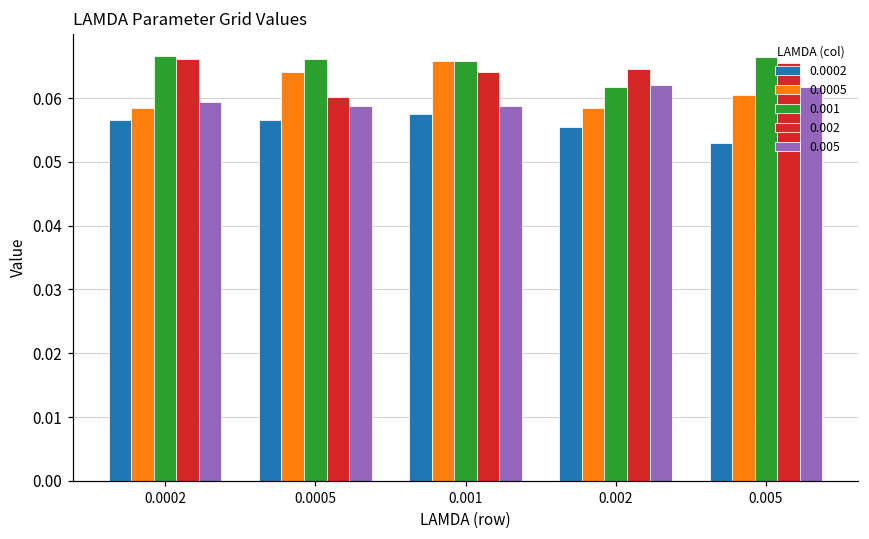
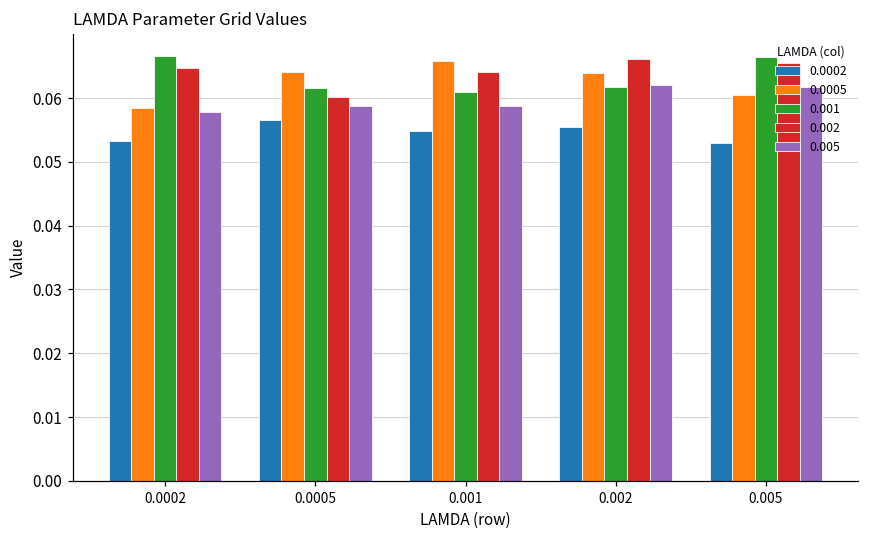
0.0002, 0.0002: 0.056 -> 0.053
0.002, 0.0002: 0.066 -> 0.065
0.005, 0.0002: 0.059 -> 0.058
0.001, 0.0005: 0.066 -> 0.062
0.0002, 0.001: 0.057 -> 0.055
0.001, 0.001: 0.066 -> 0.061
0.0005, 0.002: 0.058 -> 0.064
0.002, 0.002: 0.065 -> 0.066
